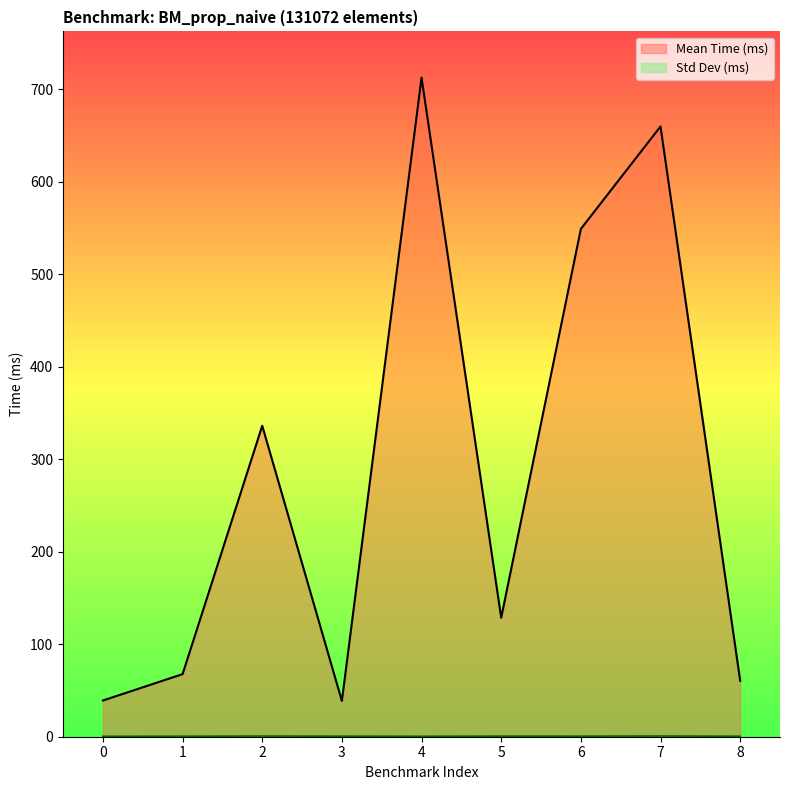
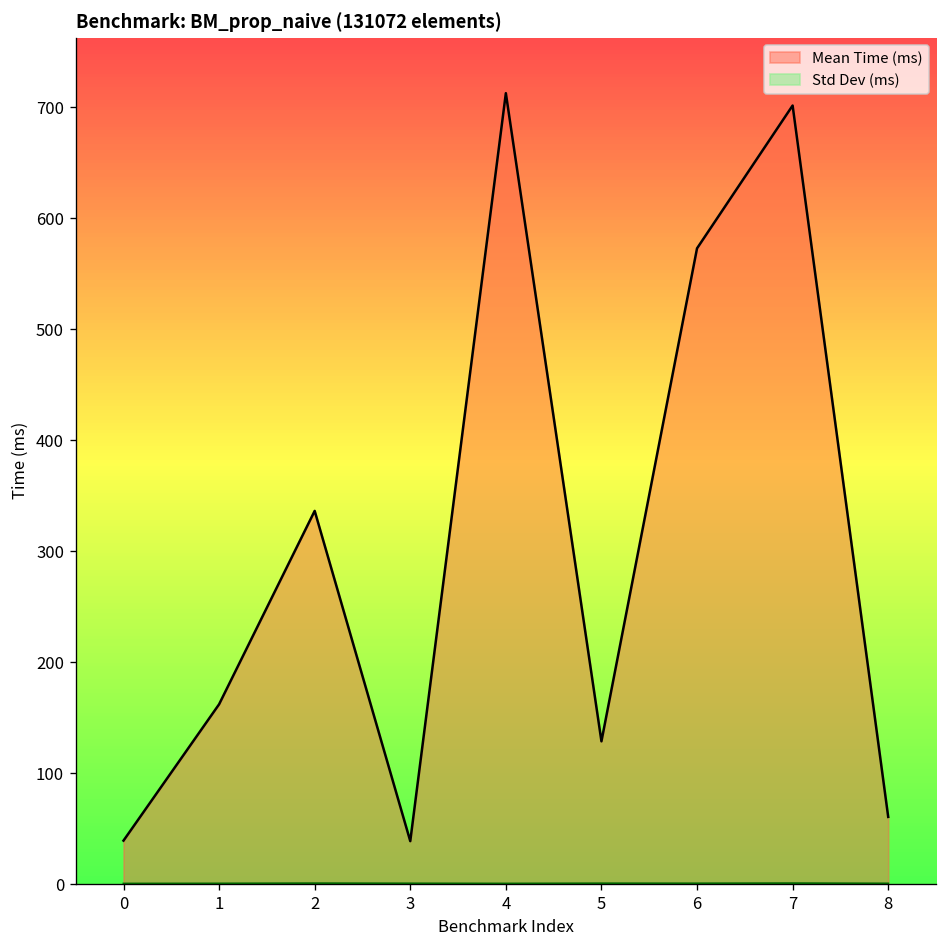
Mean Time (ms), 1: 70 -> 160
Mean Time (ms), 6: 550 -> 570
Mean Time (ms), 7: 660 -> 700
